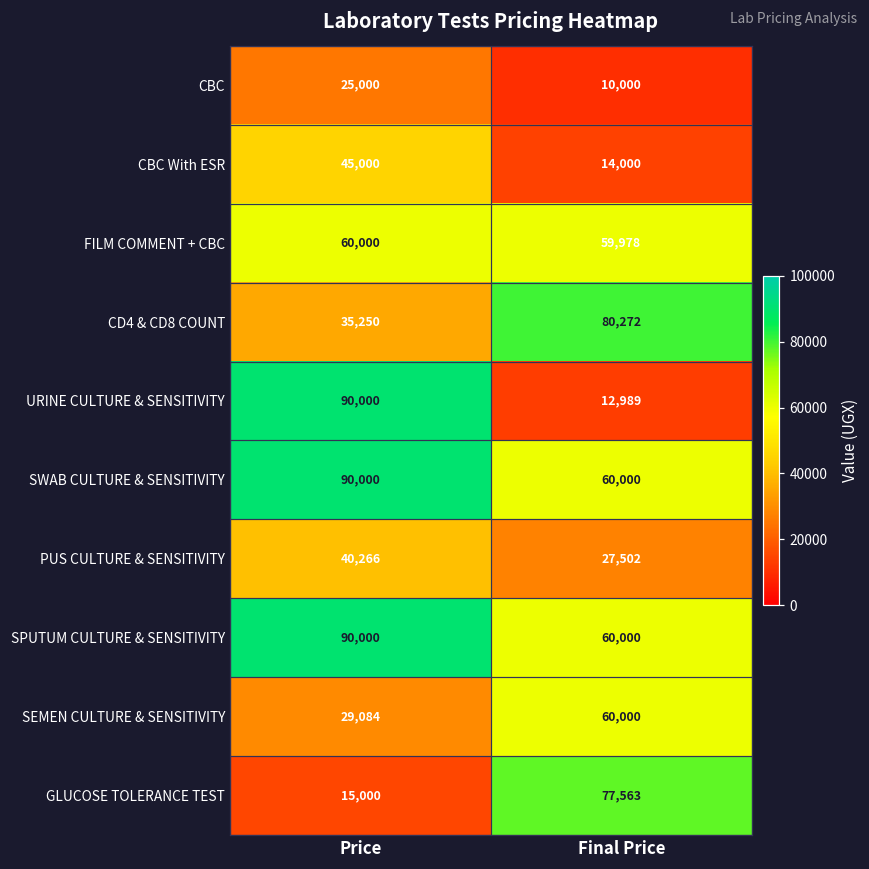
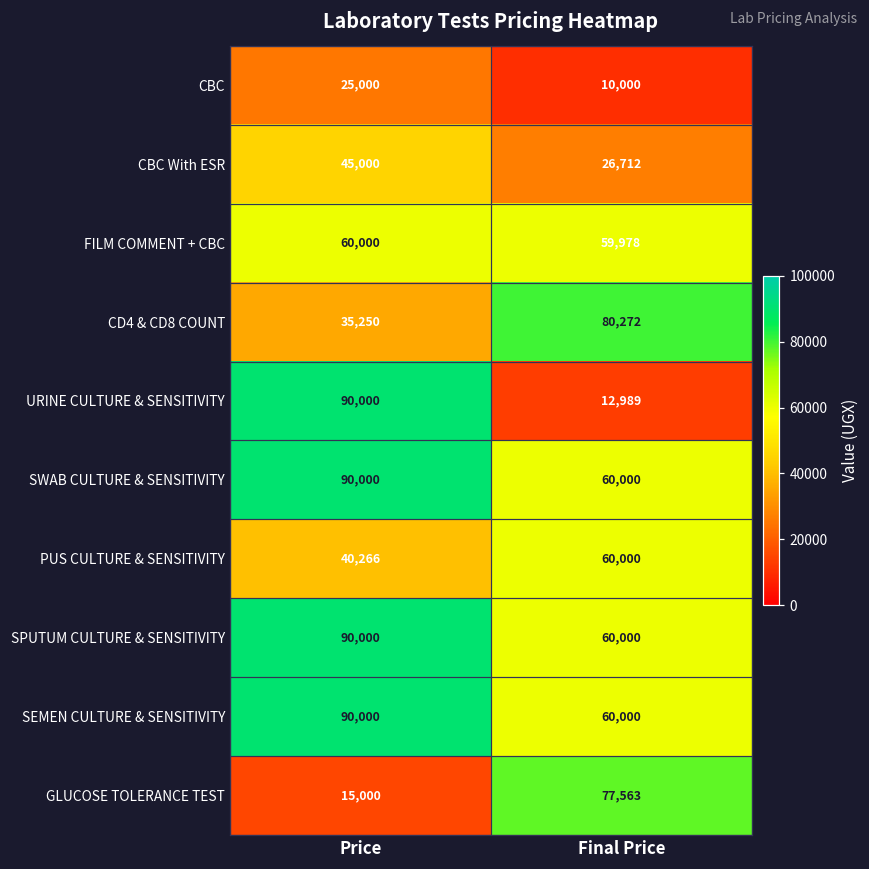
CBC With ESR, Final Price: 14,000 -> 26,712
PUS CULTURE & SENSITIVITY, Final Price: 27,502 -> 60,000
SEMEN CULTURE & SENSITIVITY, Price: 29,084 -> 90,000
